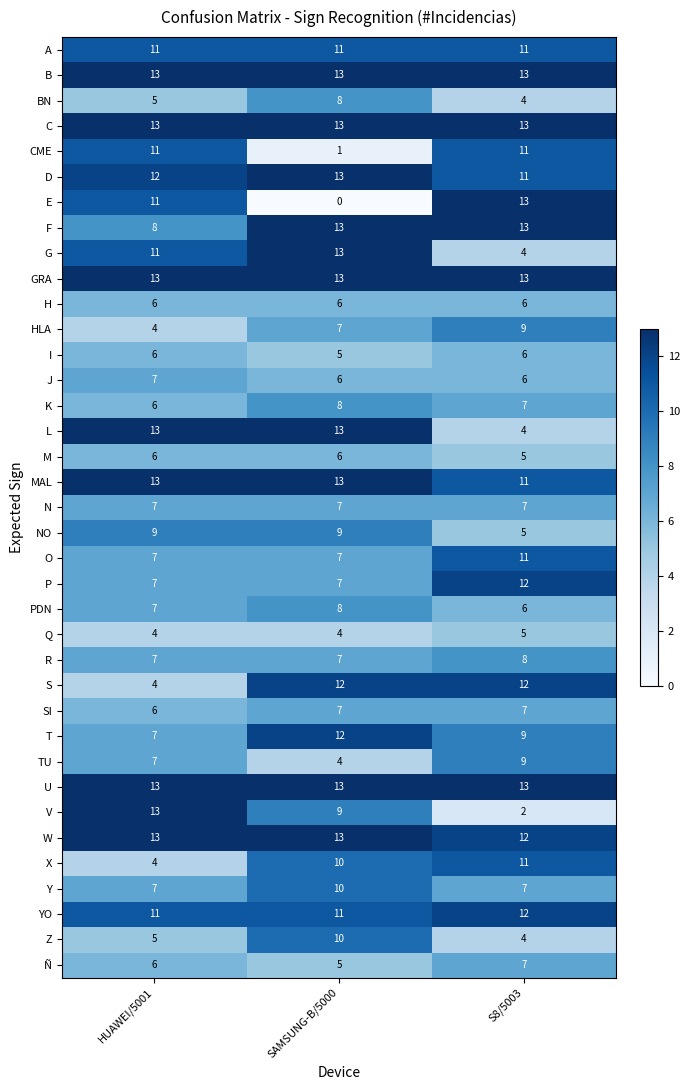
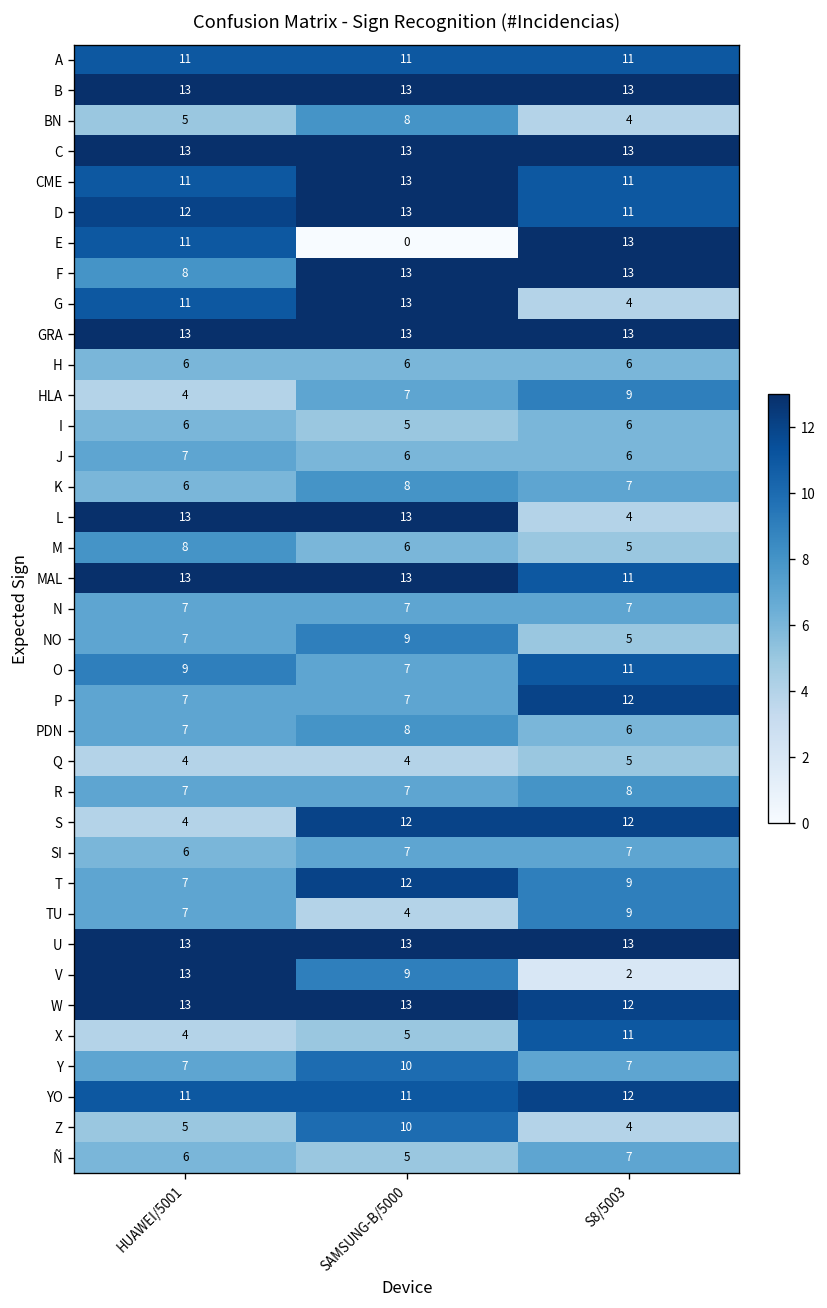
CME, SAMSUNG-B/5000: 1 -> 13
M, HUAWEI/5001: 6 -> 8
NO, HUAWEI/5001: 9 -> 7
O, HUAWEI/5001: 7 -> 9
X, SAMSUNG-B/5000: 10 -> 5
